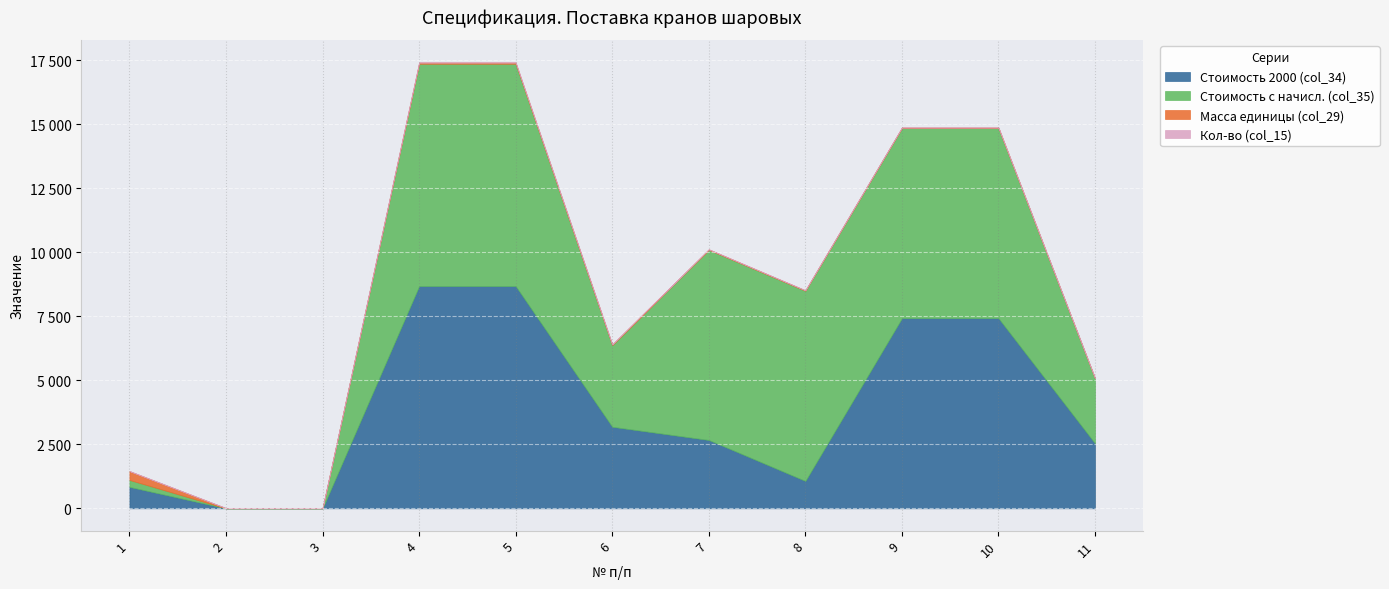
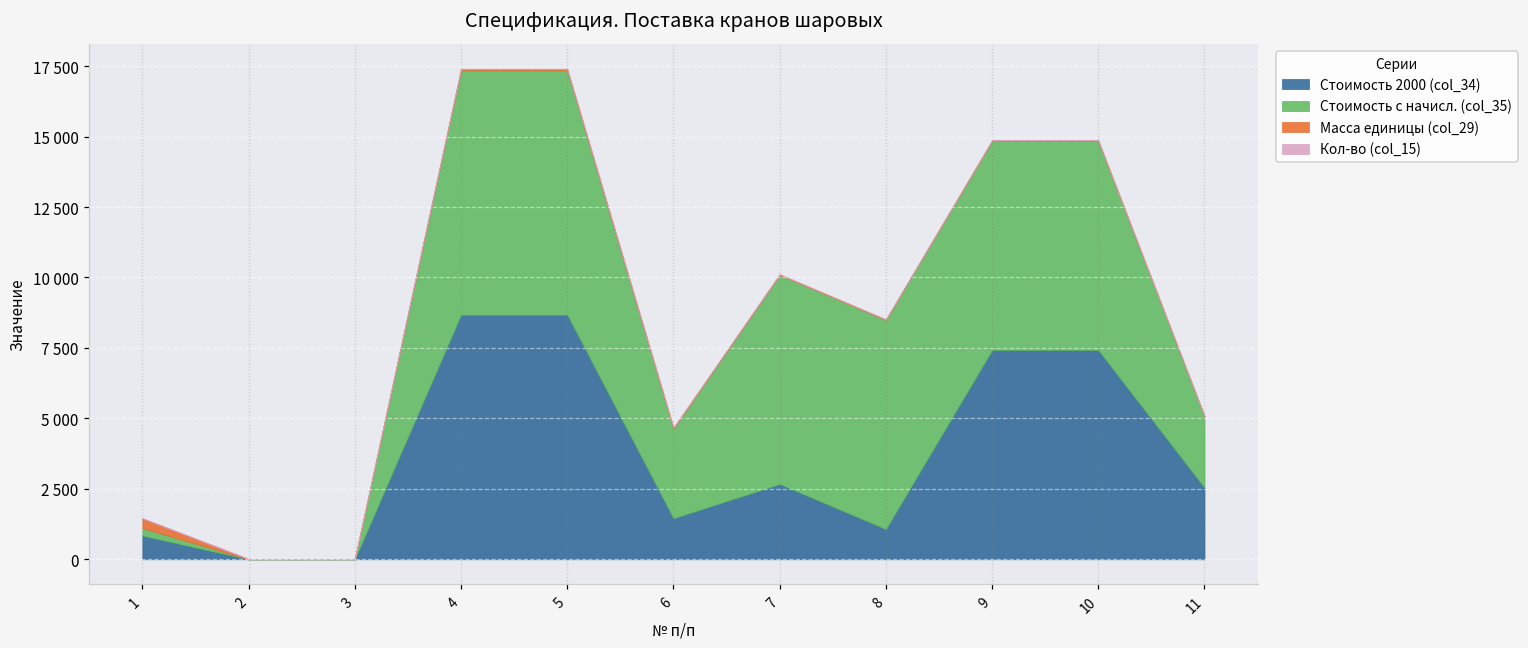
Стоимость 2000 (col_34), 6: 3200 -> 1500
